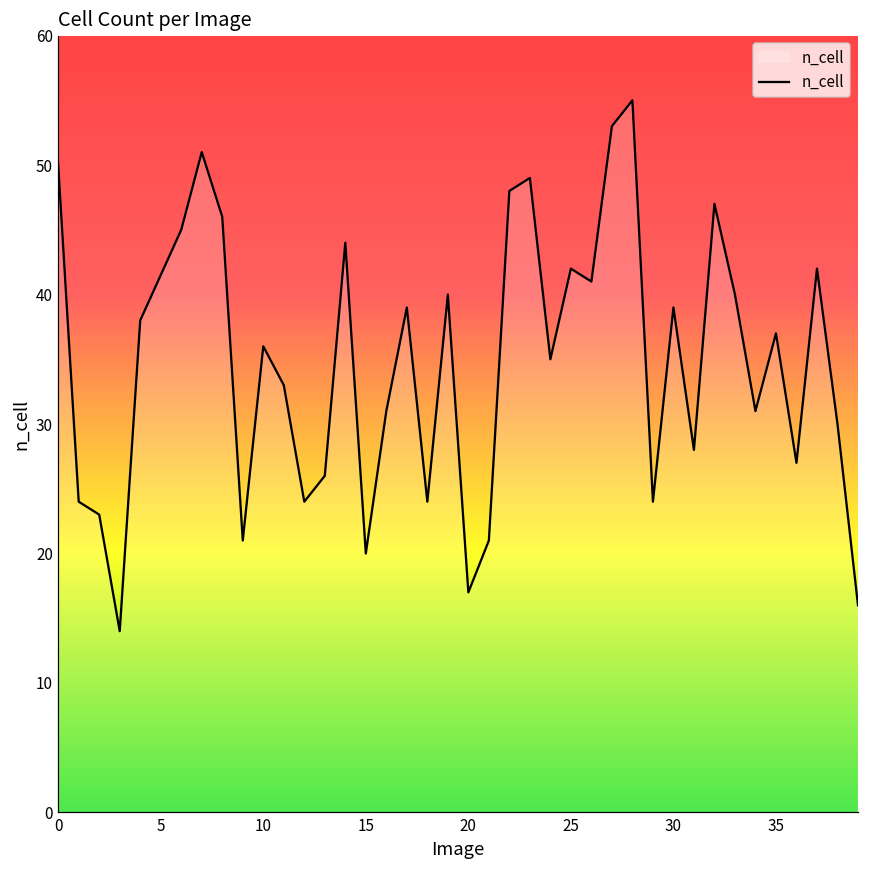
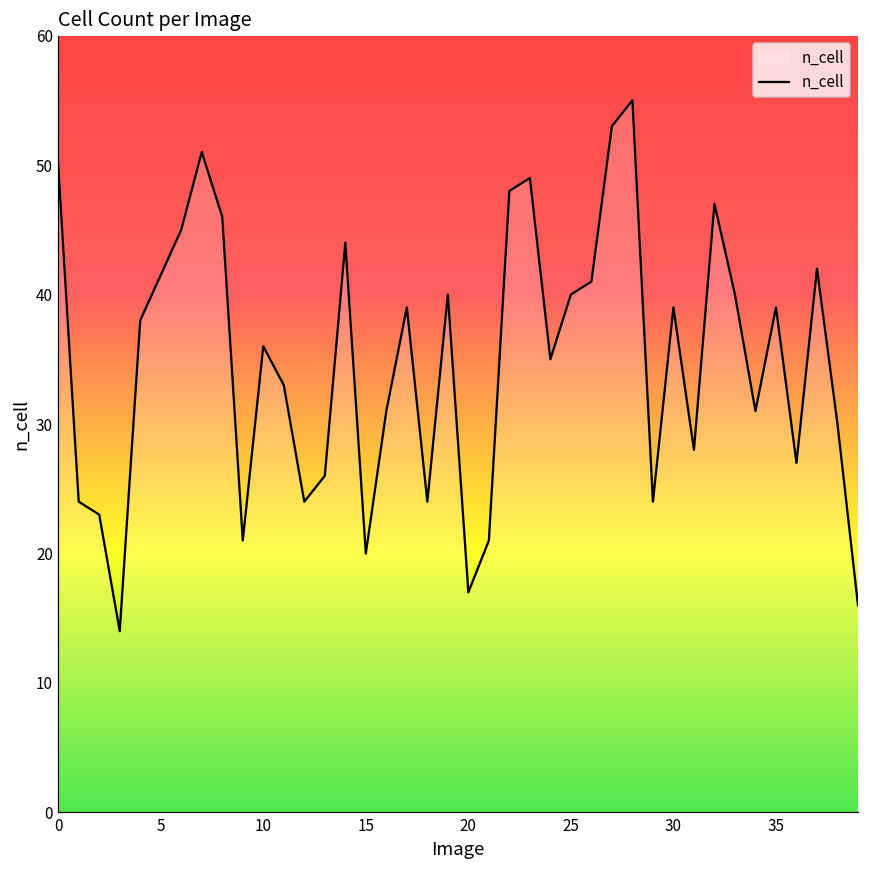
25: 42 -> 40
35: 37 -> 39
